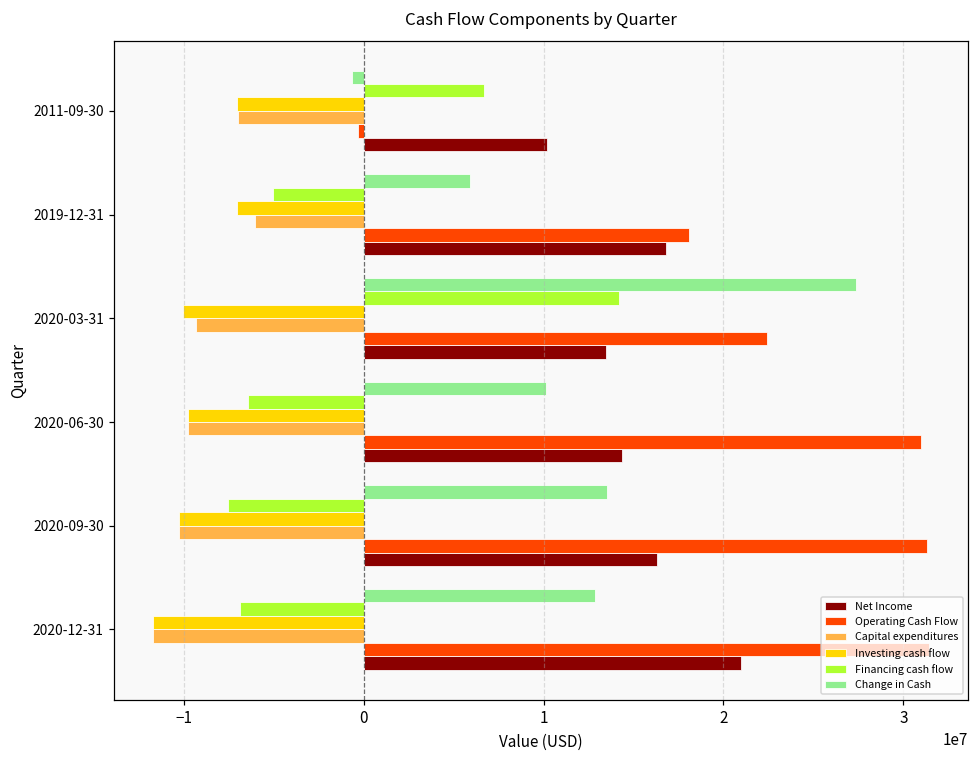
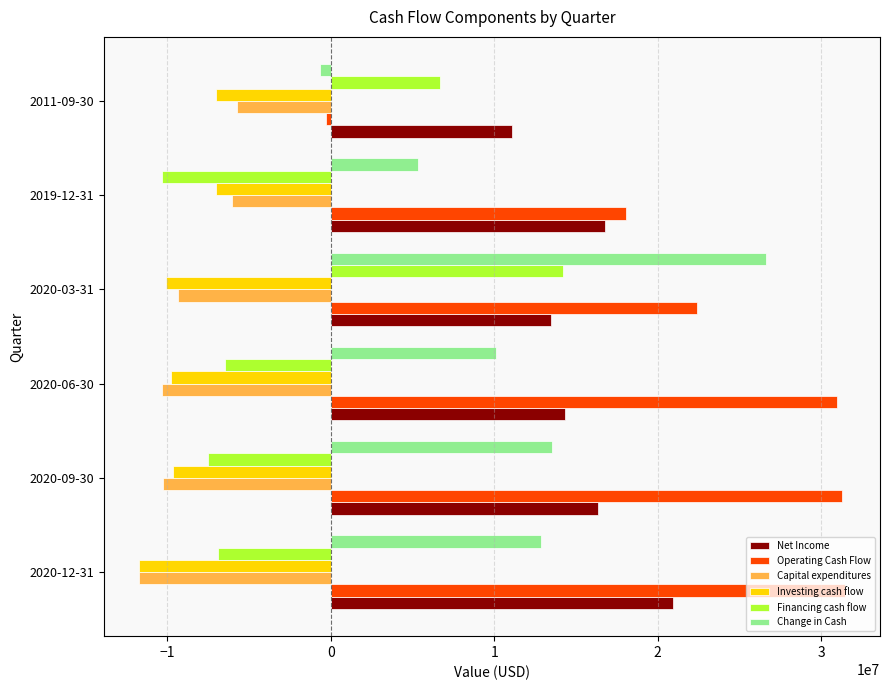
Capital expenditures, 2011-09-30: -7000000 -> -5700000
Net Income, 2011-09-30: 10200000 -> 11100000
Change in Cash, 2019-12-31: 5900000 -> 5300000
Financing cash flow, 2019-12-31: -5000000 -> -10300000
Change in Cash, 2020-03-31: 27400000 -> 26600000
Capital expenditures, 2020-06-30: -9800000 -> -10400000
Investing cash flow, 2020-09-30: -10300000 -> -9700000
